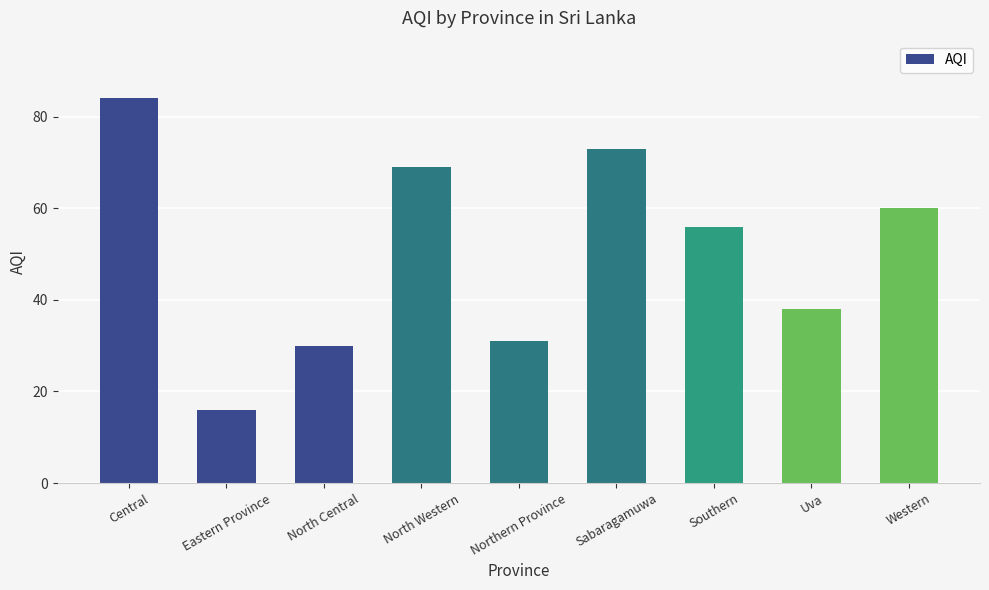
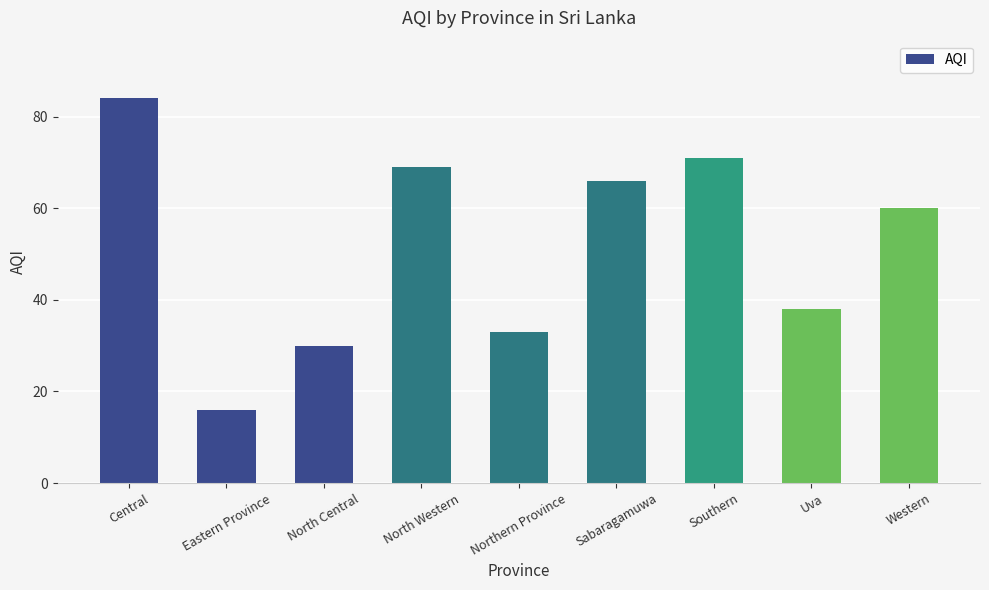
Northern Province: 31 -> 33
Sabaragamuwa: 73 -> 66
Southern: 56 -> 71
